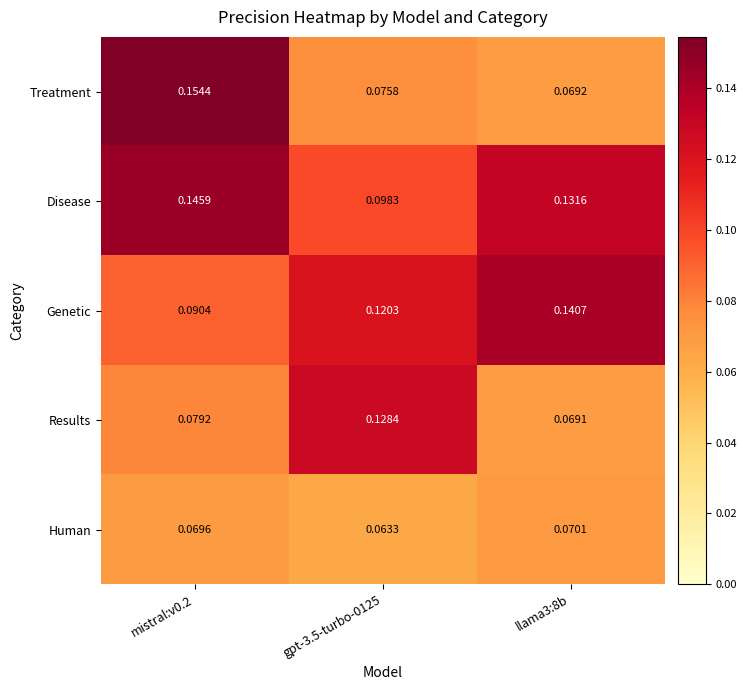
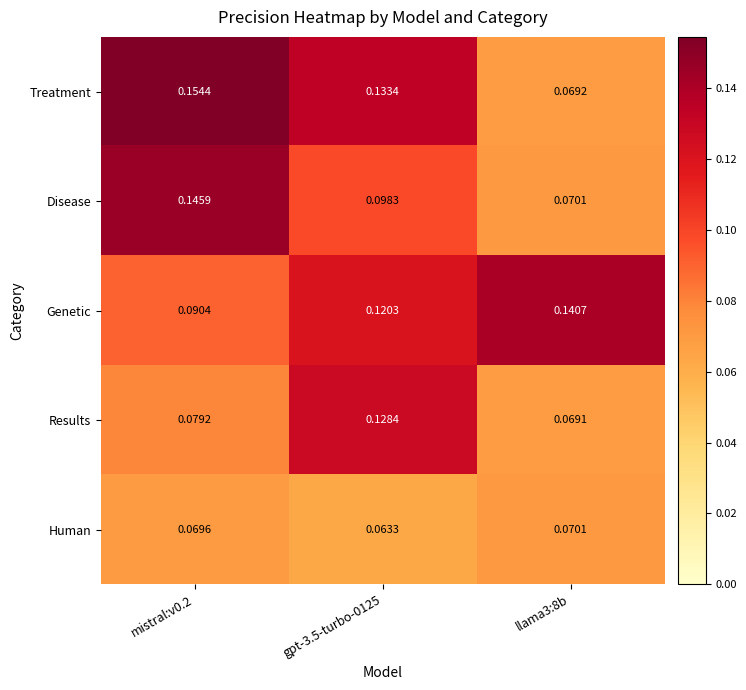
Treatment, gpt-3.5-turbo-0125: 0.0758 -> 0.1334
Disease, llama3:8b: 0.1316 -> 0.0701
